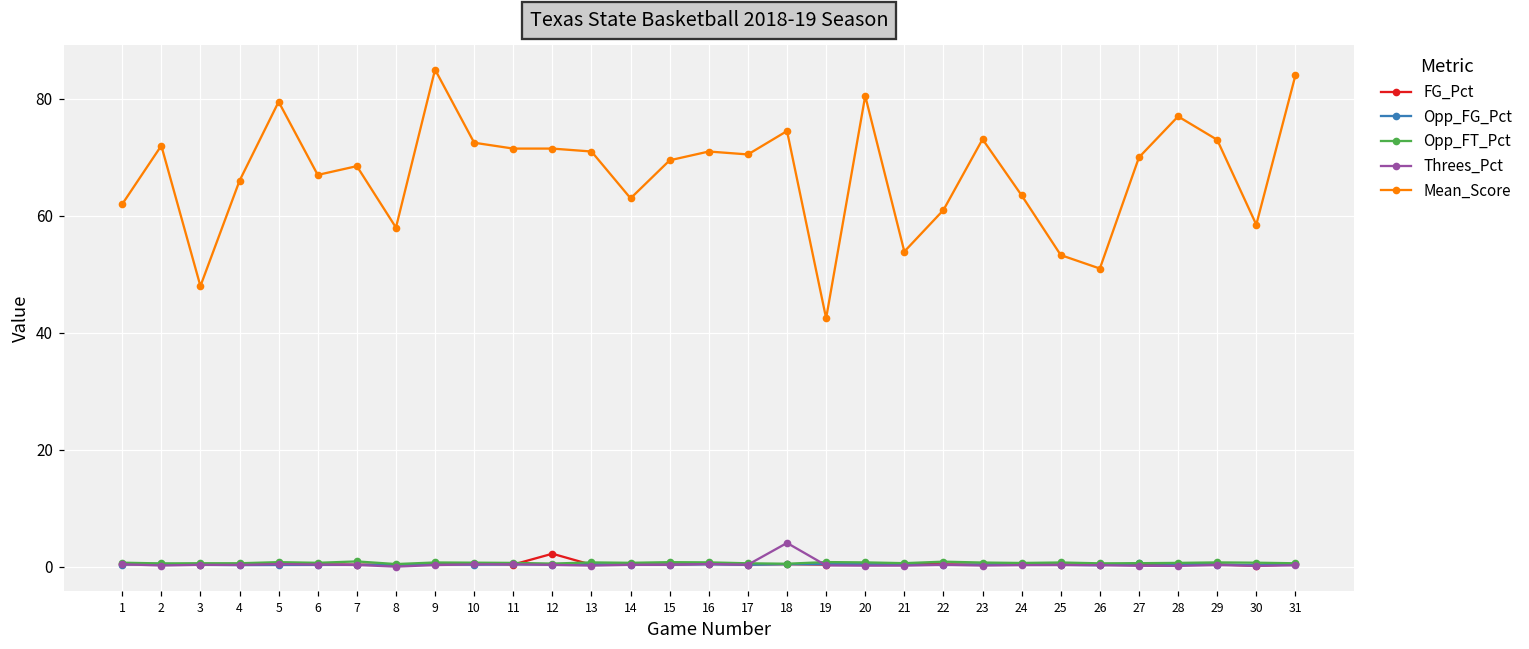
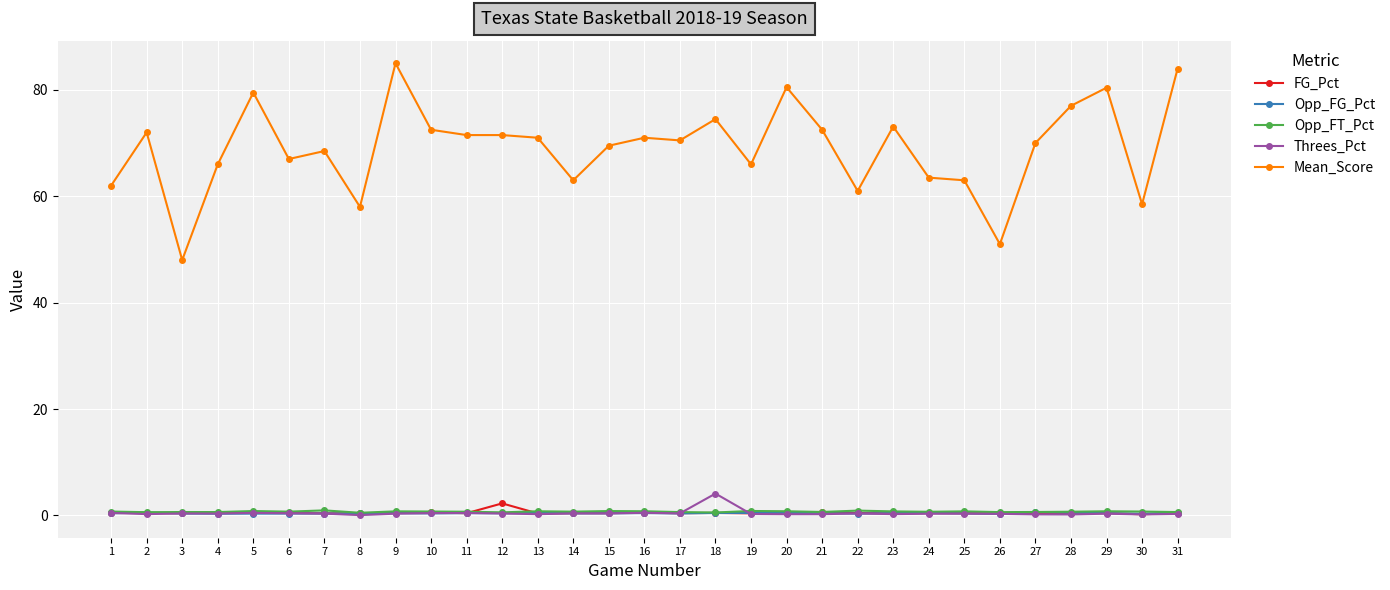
Mean_Score, 19: 43 -> 66
Mean_Score, 21: 54 -> 73
Mean_Score, 25: 53 -> 63
Mean_Score, 29: 73 -> 80
